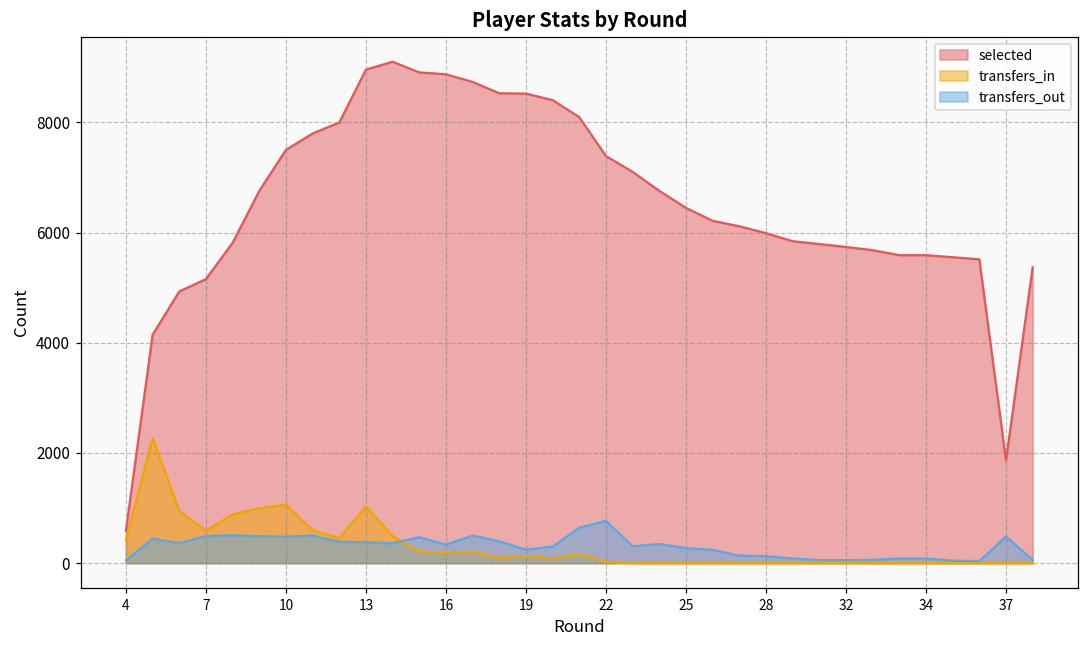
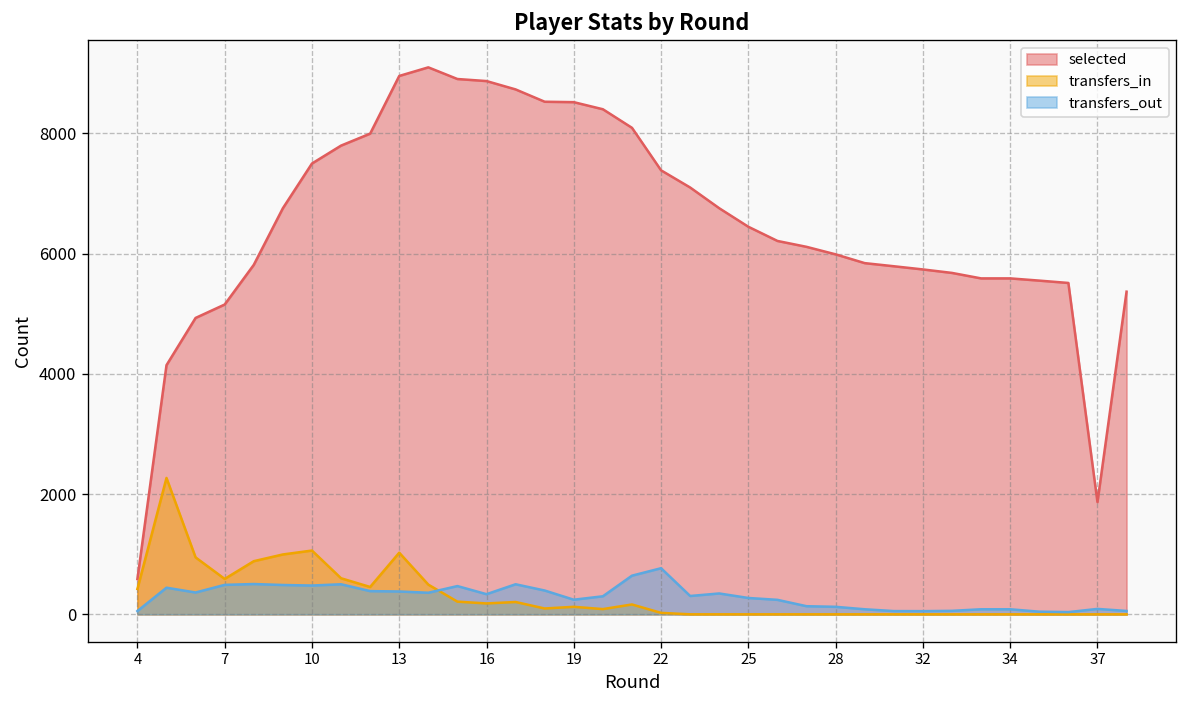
transfers_out, 37: 500 -> 100
